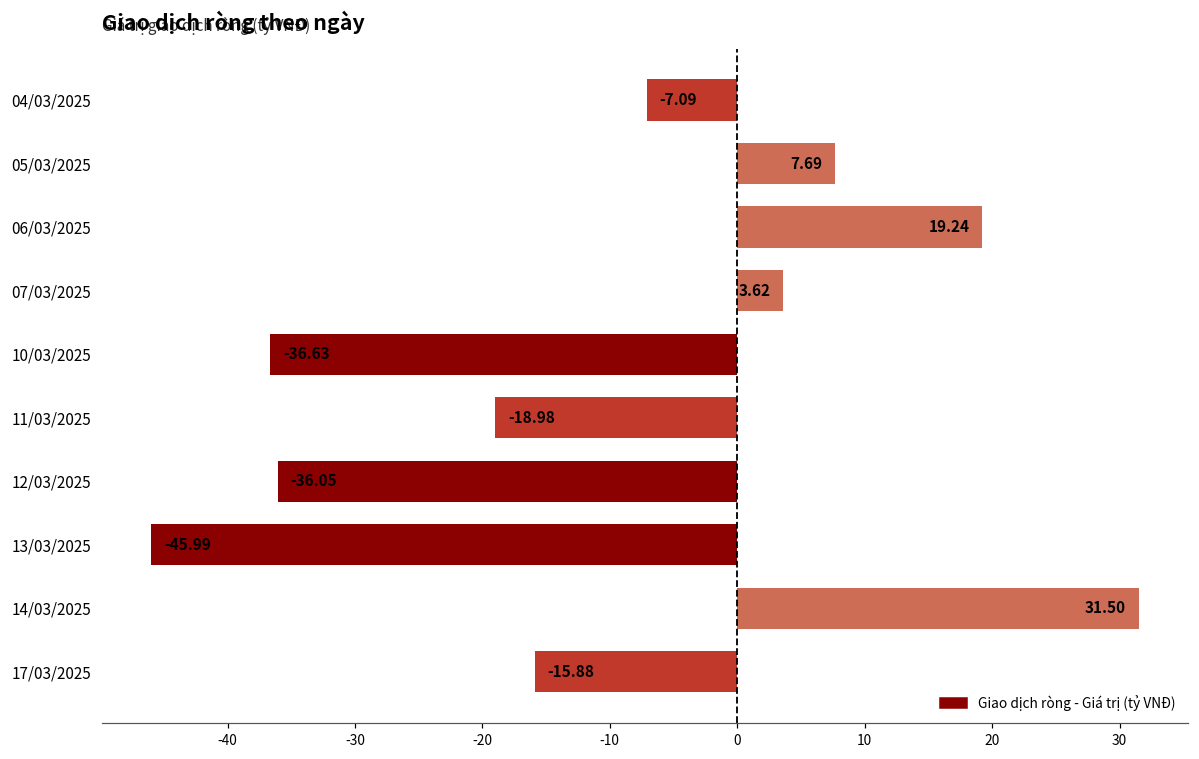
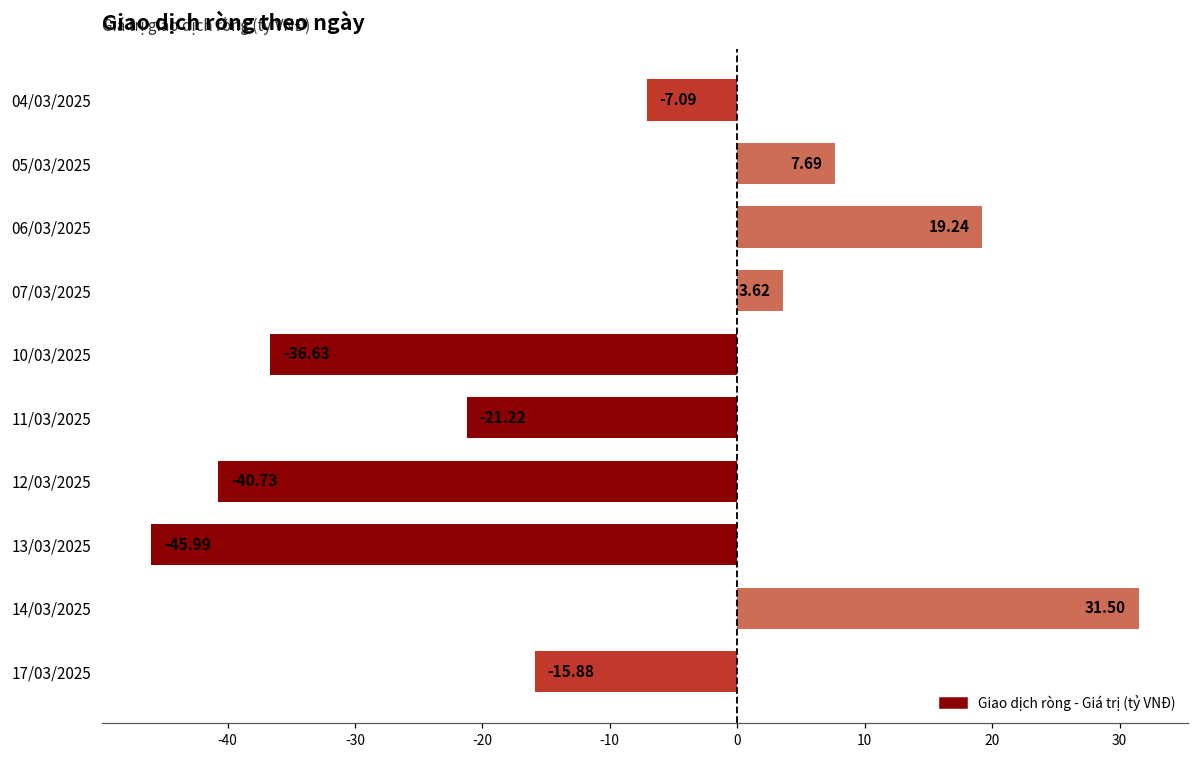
11/03/2025: -18.98 -> -21.22
12/03/2025: -36.05 -> -40.73
